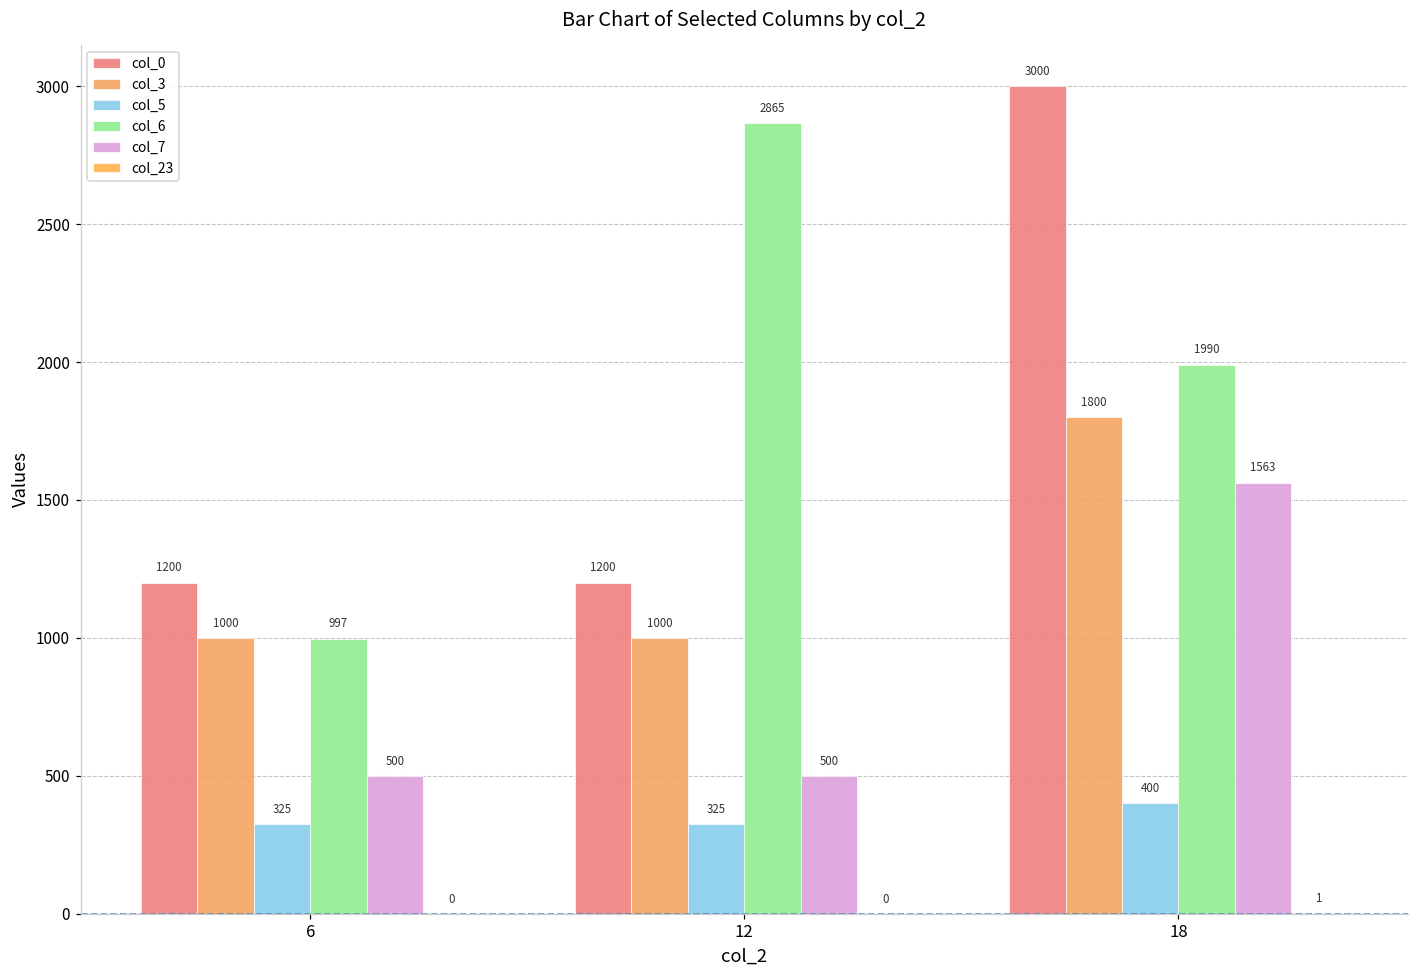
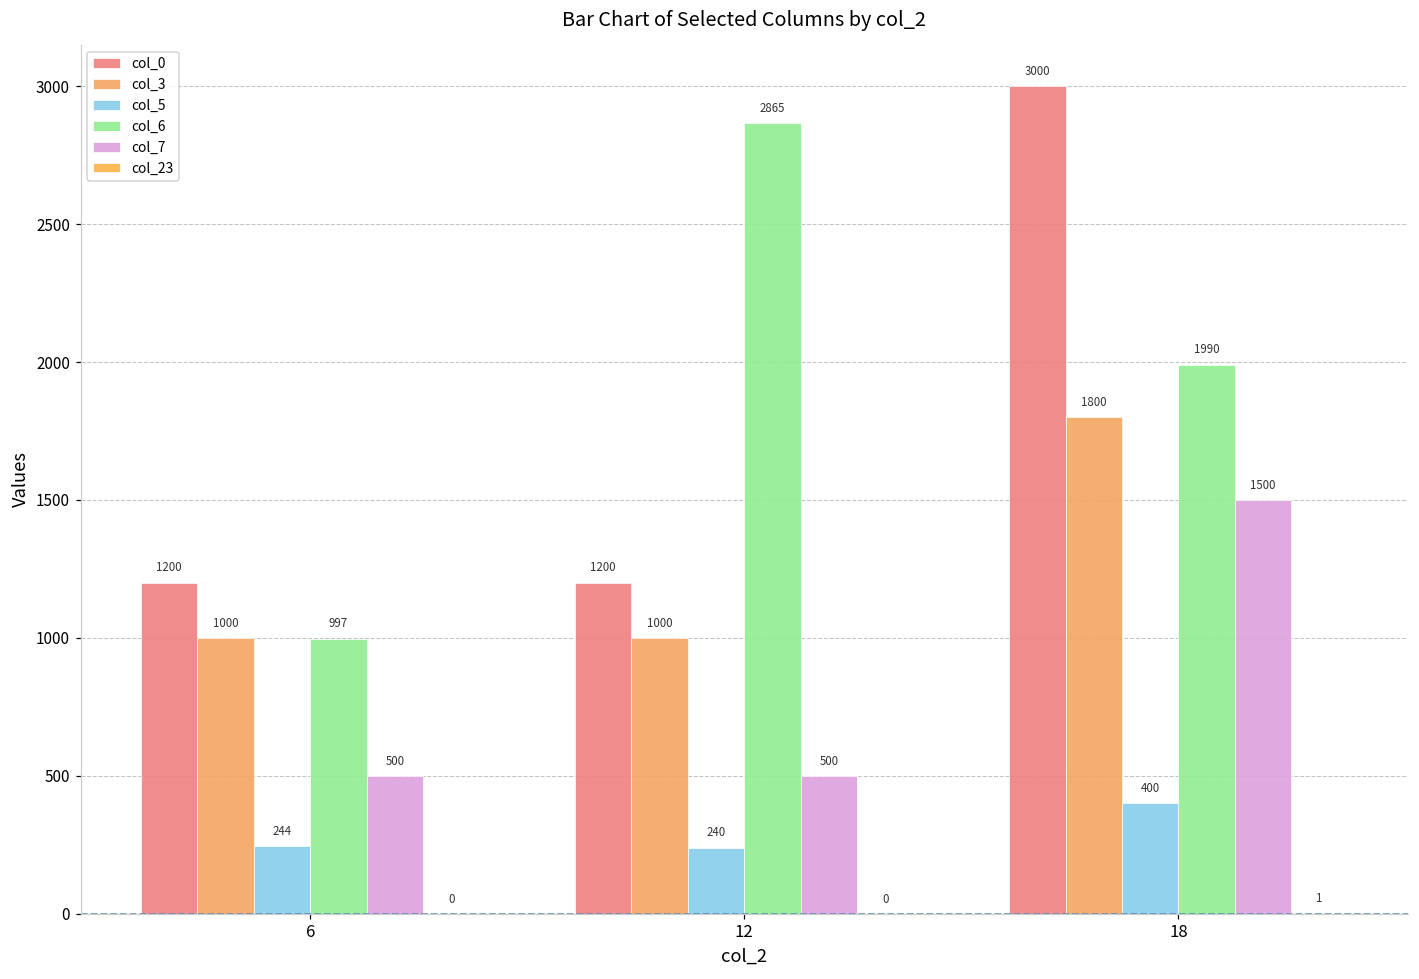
col_5, 6: 325 -> 244
col_5, 12: 325 -> 240
col_7, 18: 1563 -> 1500
